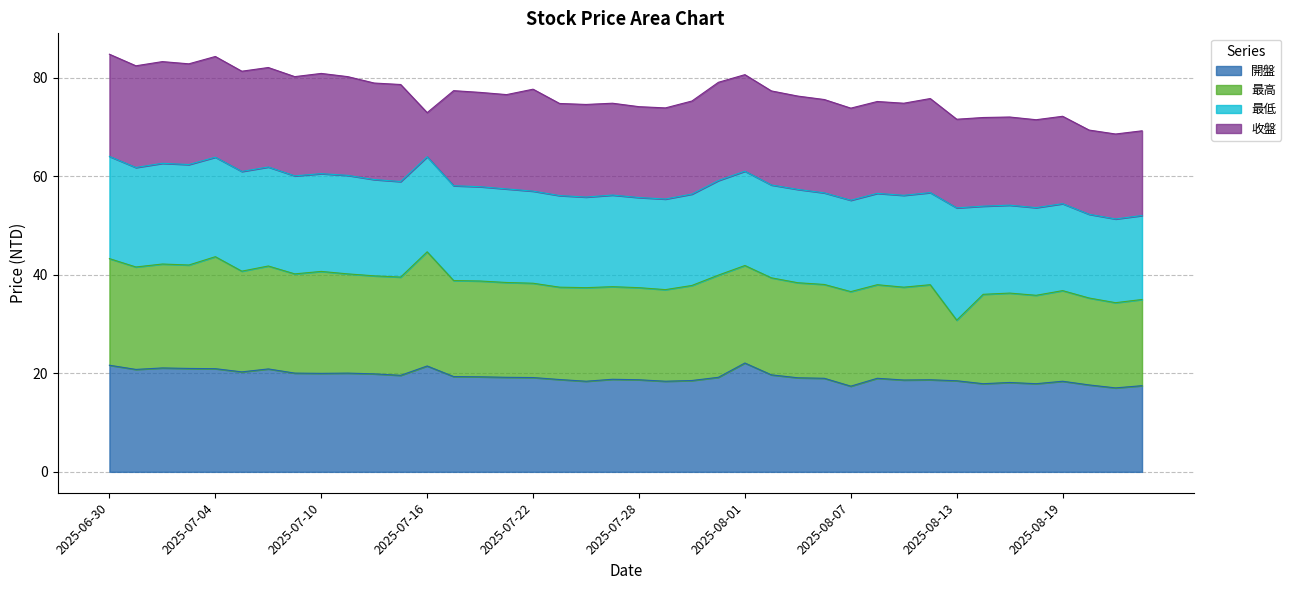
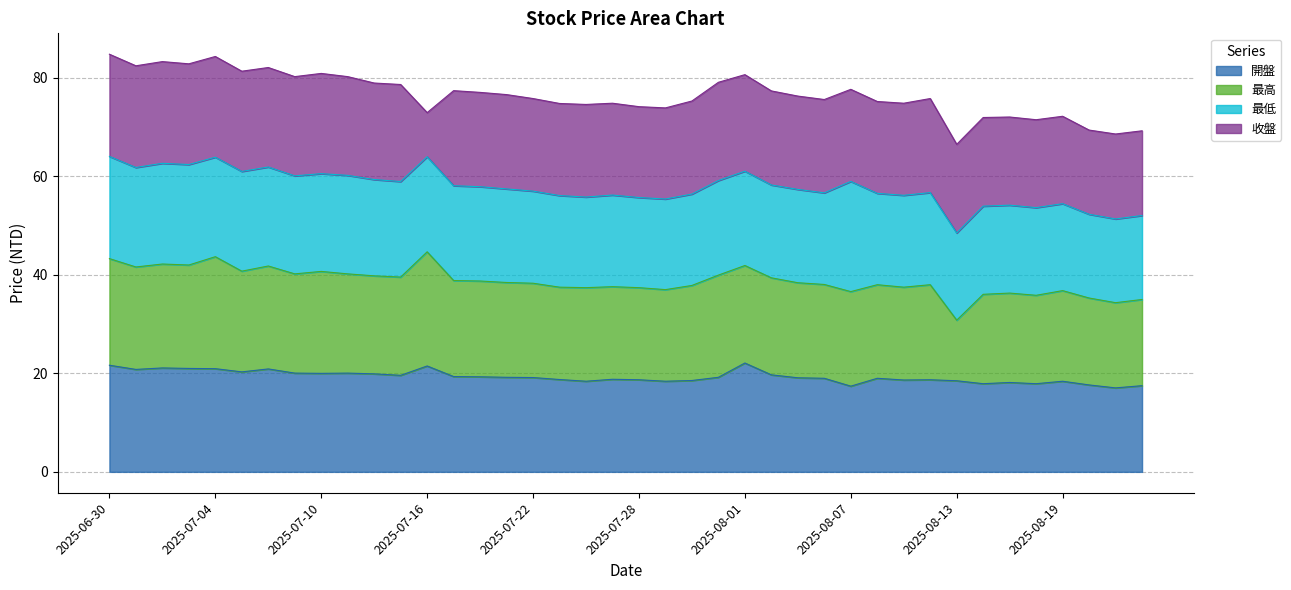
收盤, 2025-07-22: 21 -> 19
最低, 2025-08-07: 19 -> 22
最低, 2025-08-13: 23 -> 18
